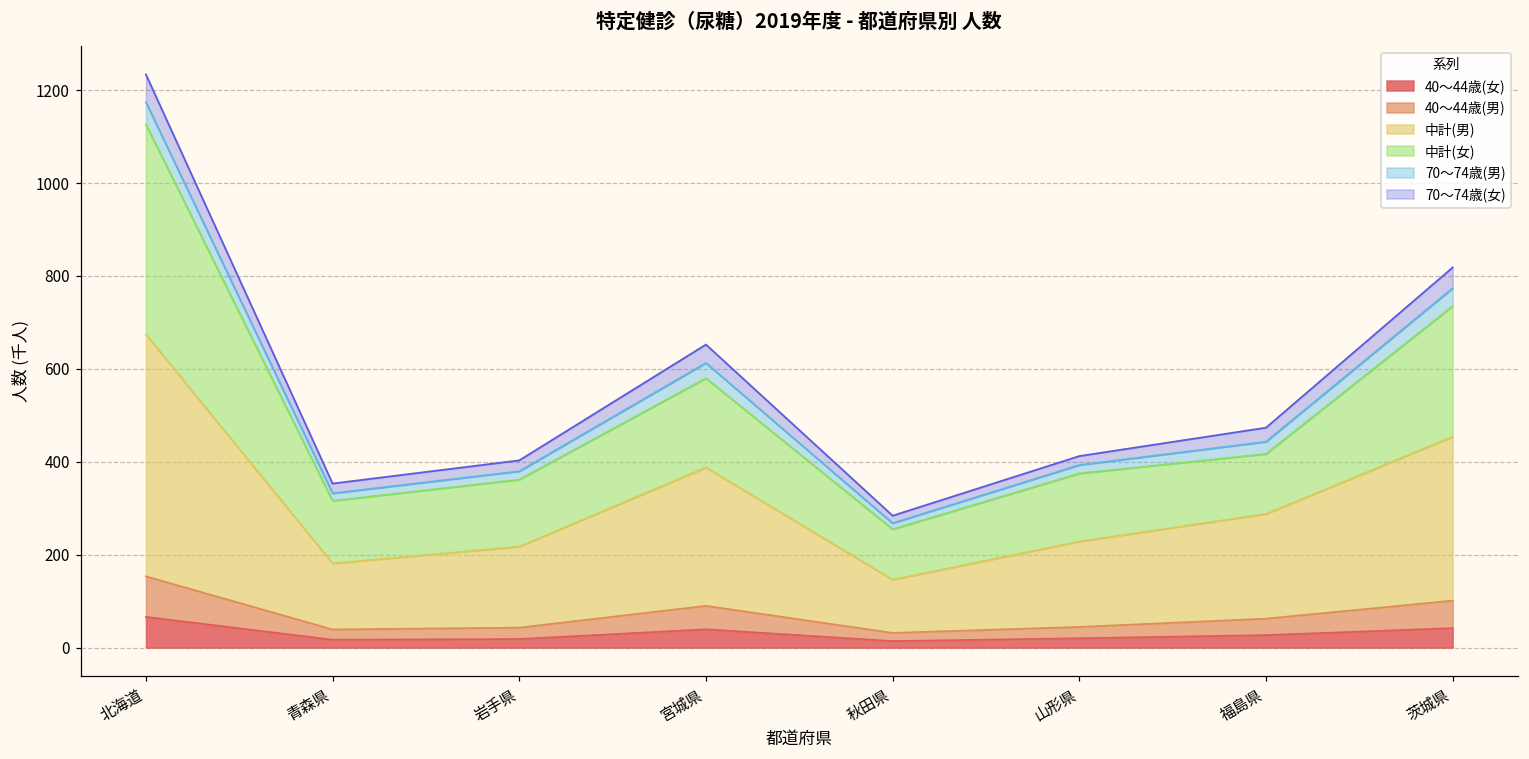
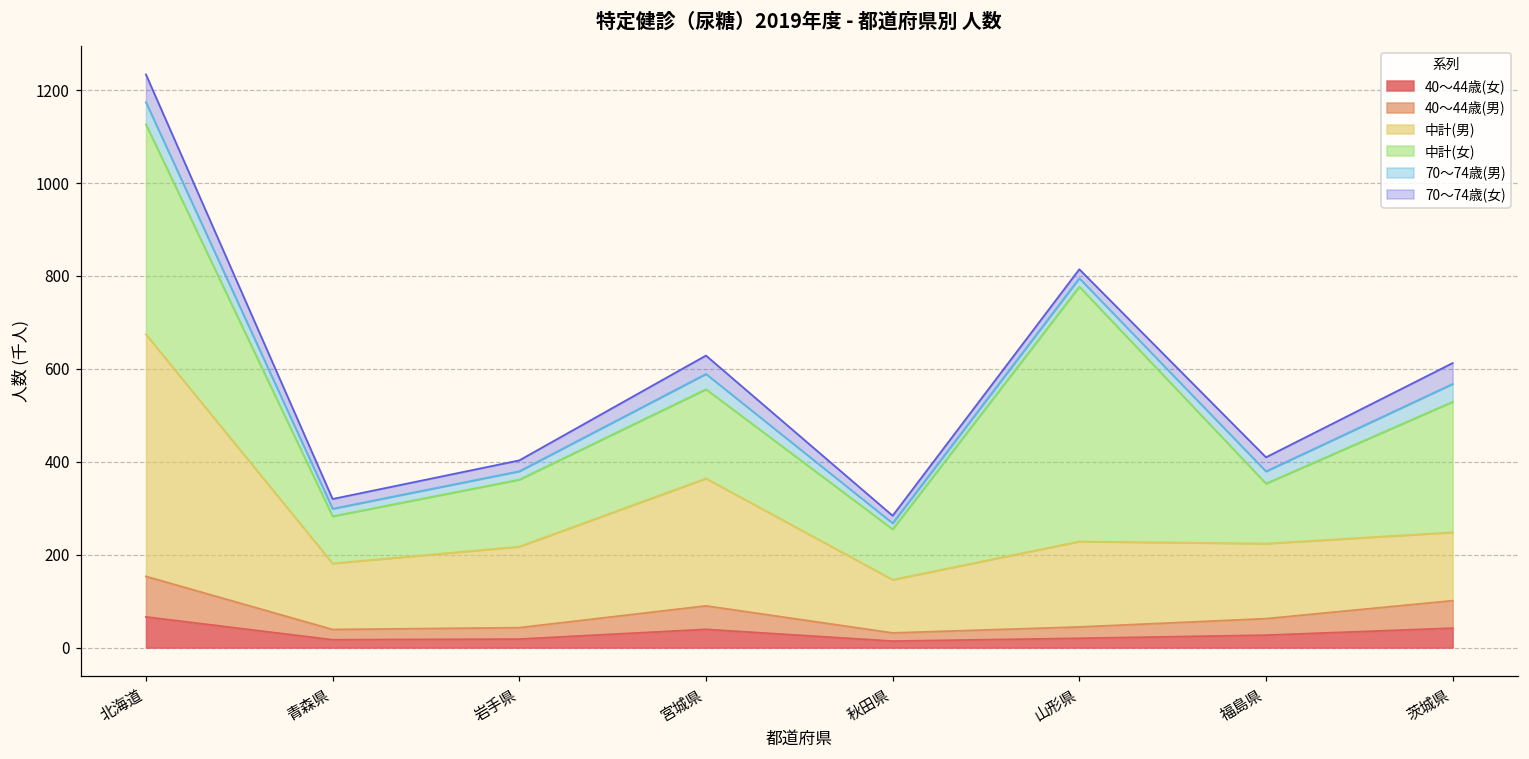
中計(女), 青森県: 130 -> 100
中計(男), 宮城県: 300 -> 270
中計(女), 山形県: 150 -> 550
中計(男), 福島県: 230 -> 160
中計(男), 茨城県: 350 -> 150
